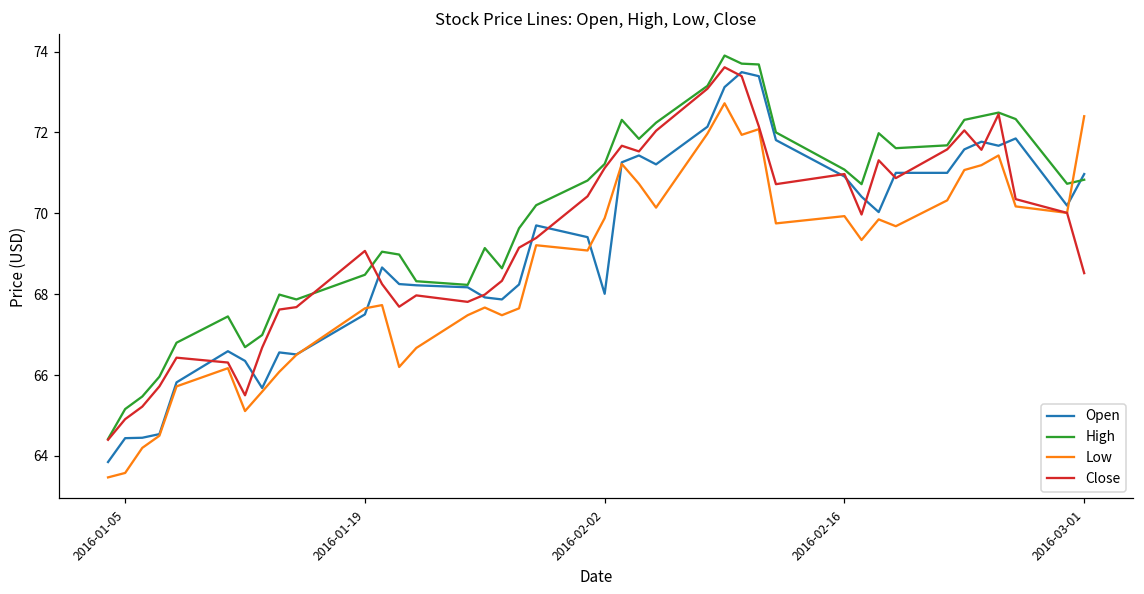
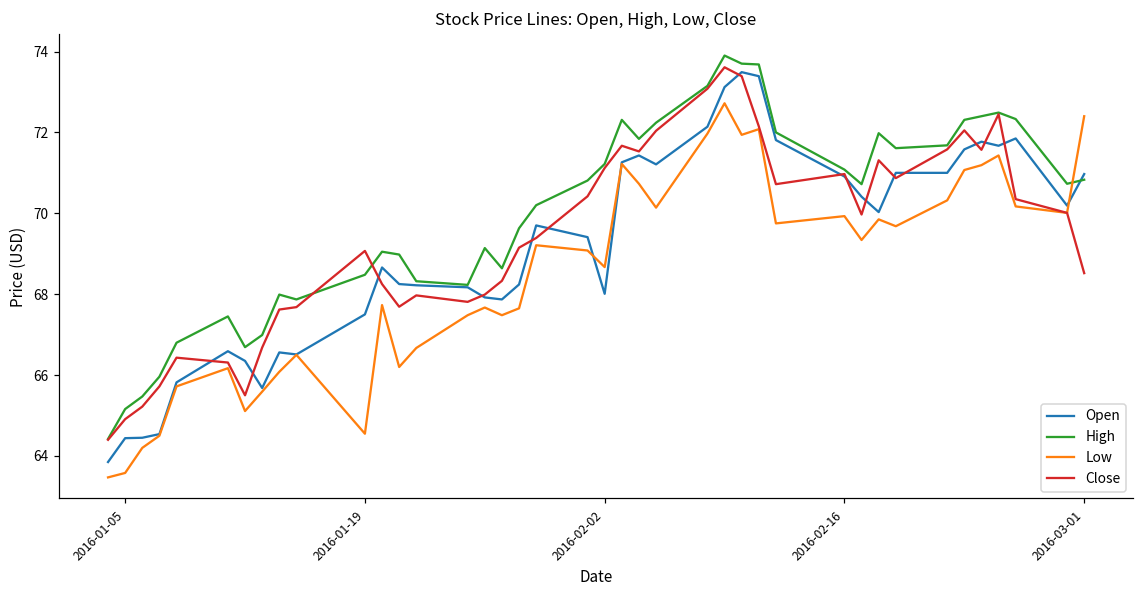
Low, 2016-01-19: 67.7 -> 64.6
Low, 2016-02-02: 69.9 -> 68.7
